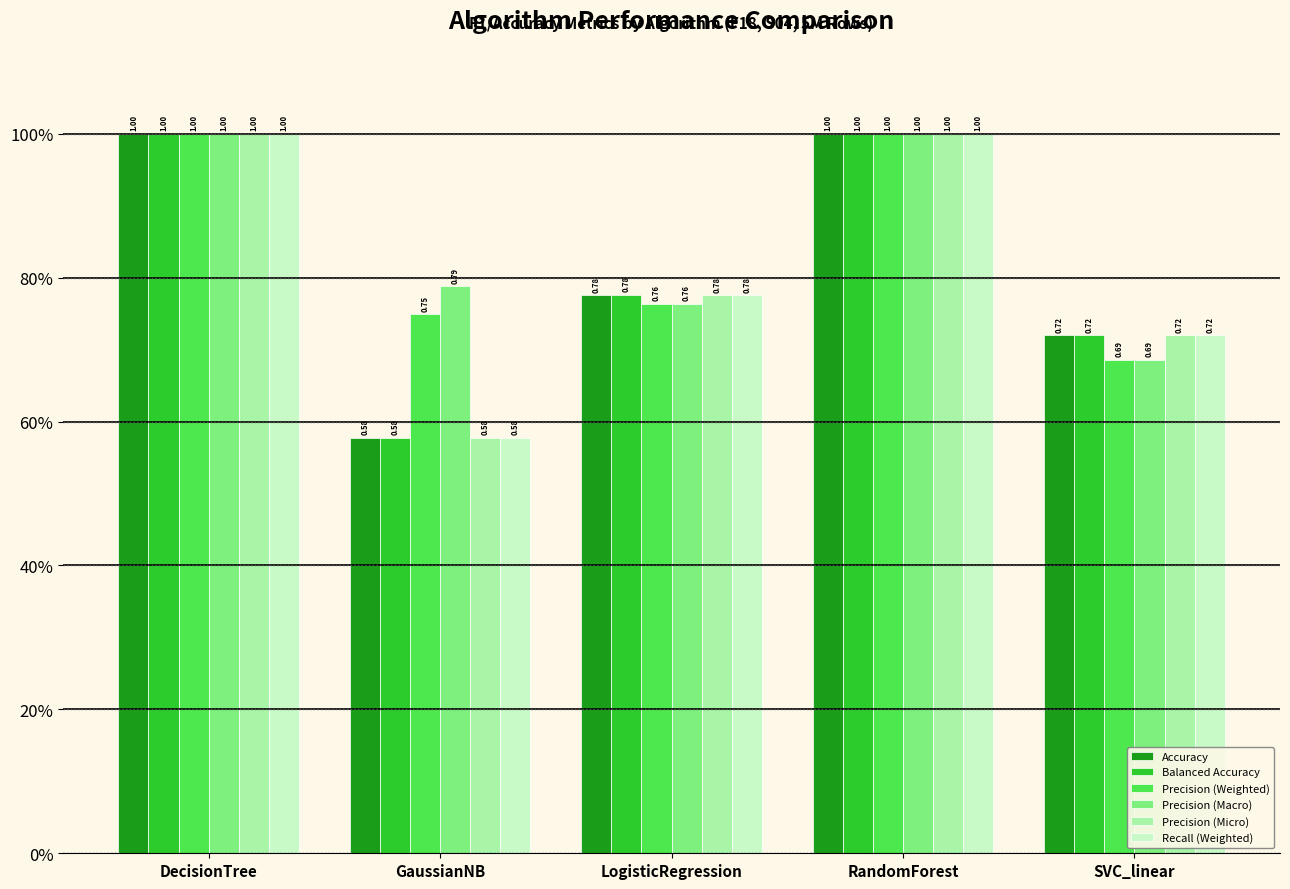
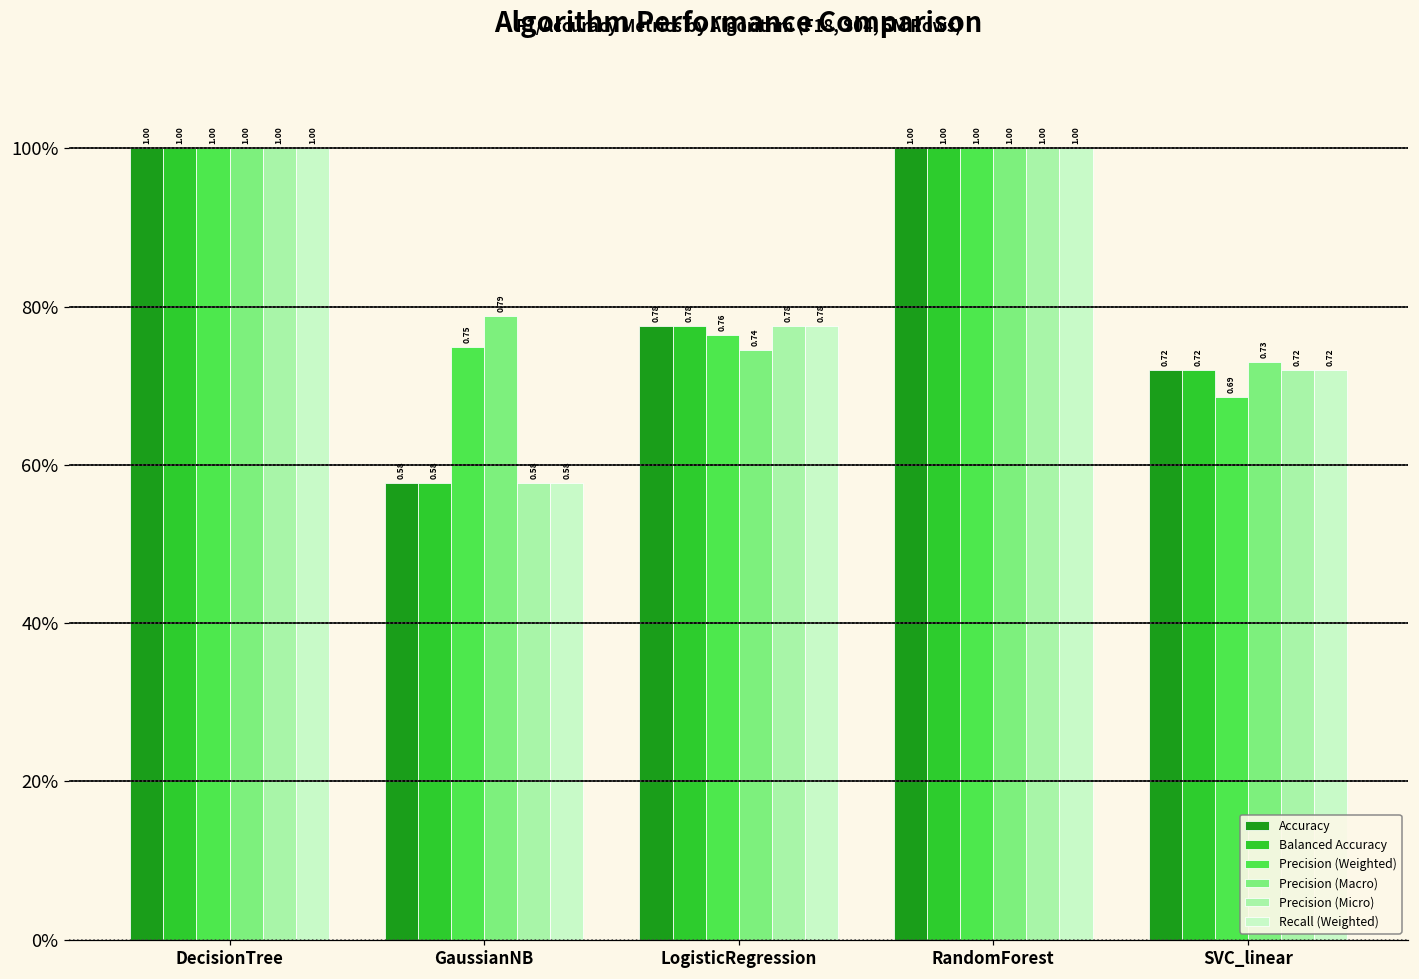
Precision (Macro), LogisticRegression: 0.76 -> 0.74
Precision (Macro), SVC_linear: 0.69 -> 0.73
